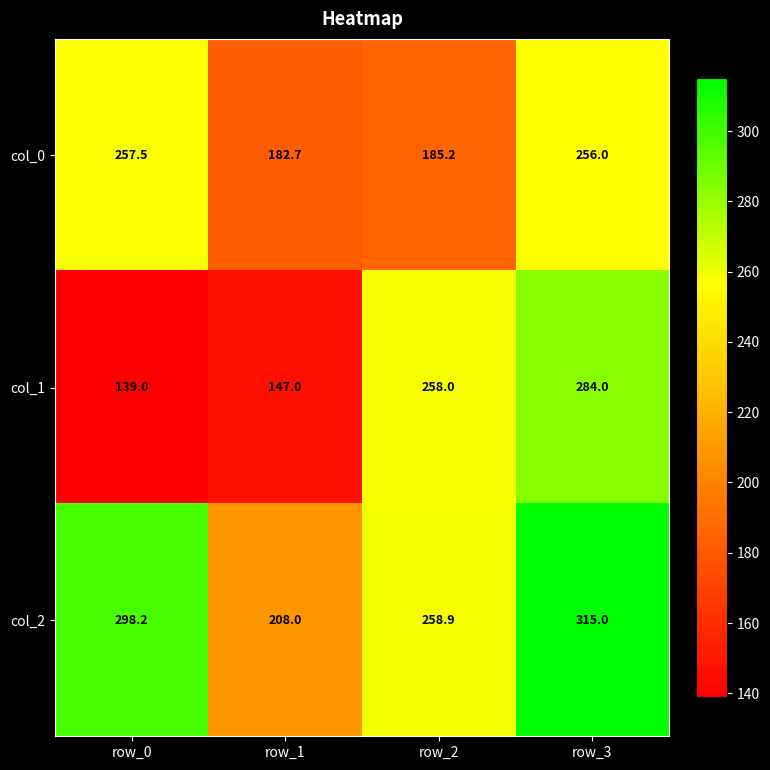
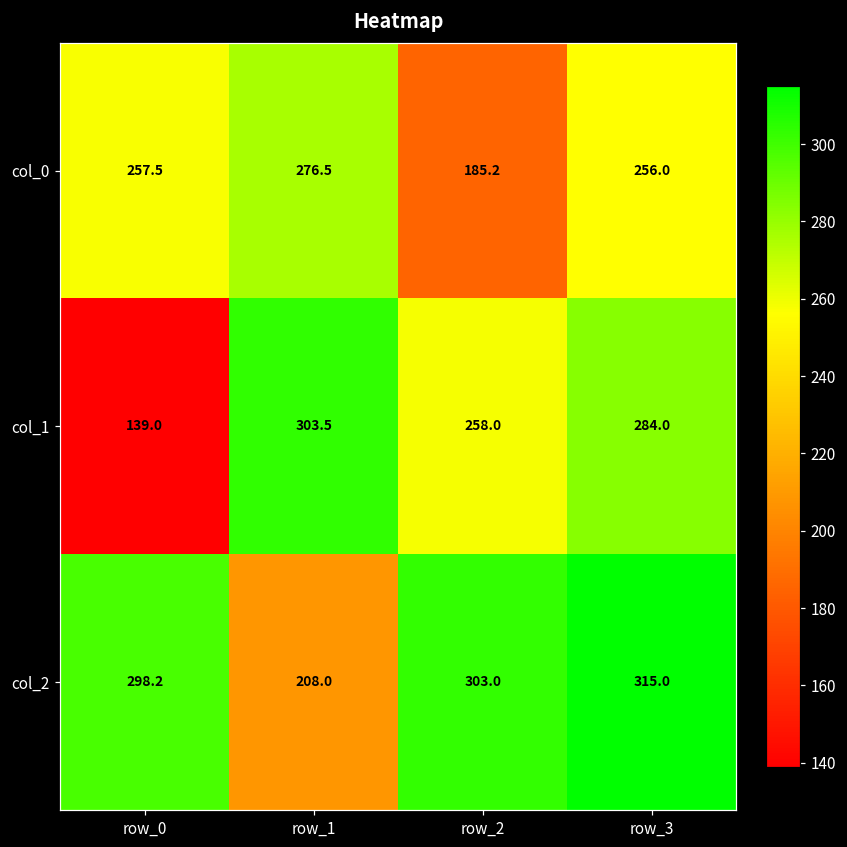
col_0, row_1: 182.7 -> 276.5
col_1, row_1: 147.0 -> 303.5
col_2, row_2: 258.9 -> 303.0
